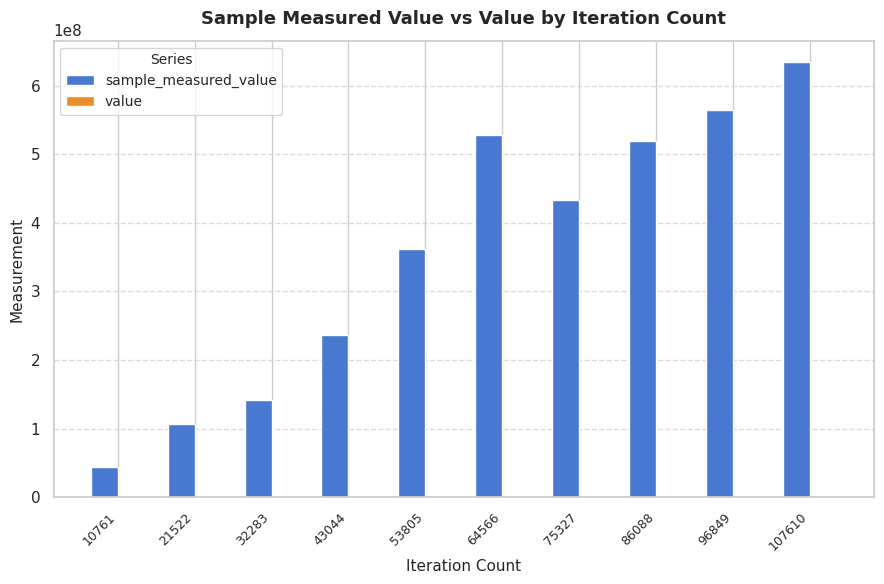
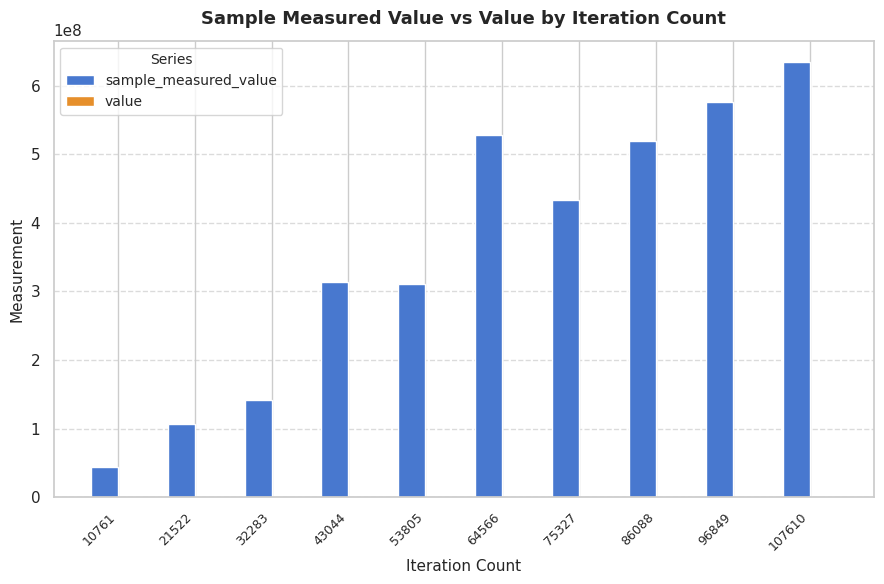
sample_measured_value, 43044: 240000000 -> 310000000
sample_measured_value, 53805: 360000000 -> 310000000
sample_measured_value, 96849: 560000000 -> 580000000
